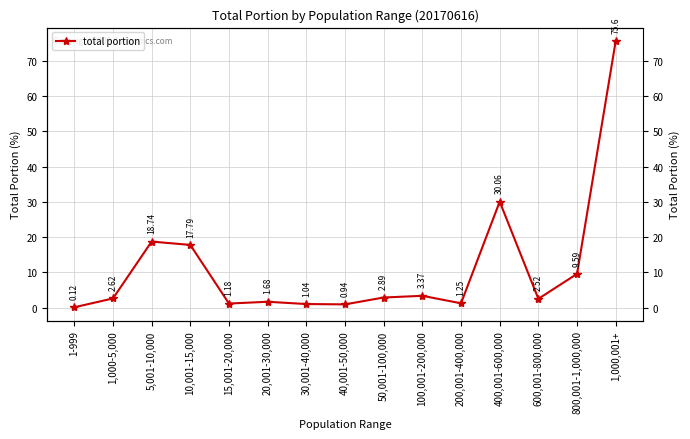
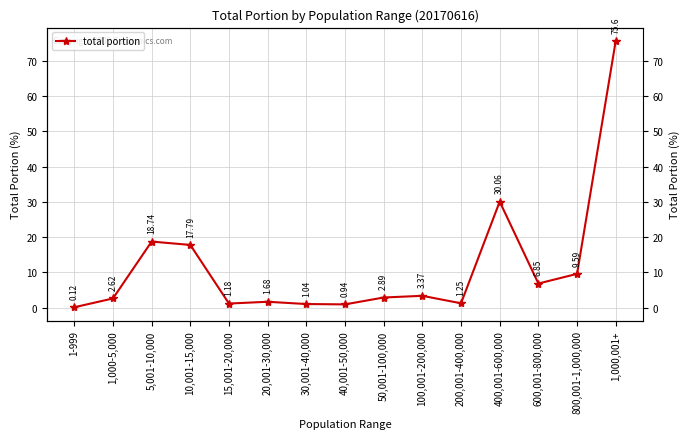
600,001-800,000: 2.52 -> 6.85
